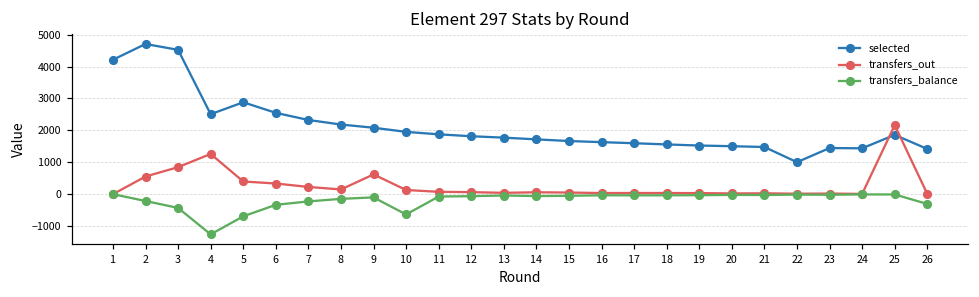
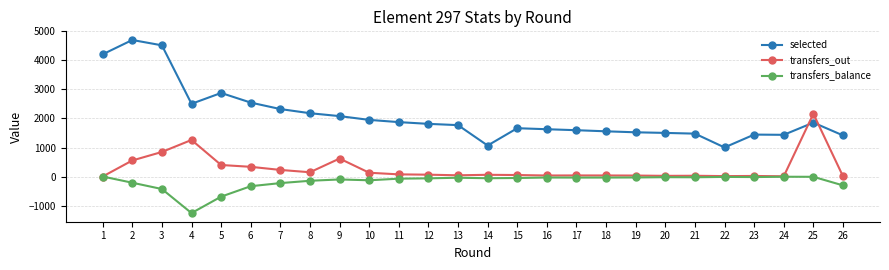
transfers_balance, 10: -600 -> -100
selected, 14: 1700 -> 1100
